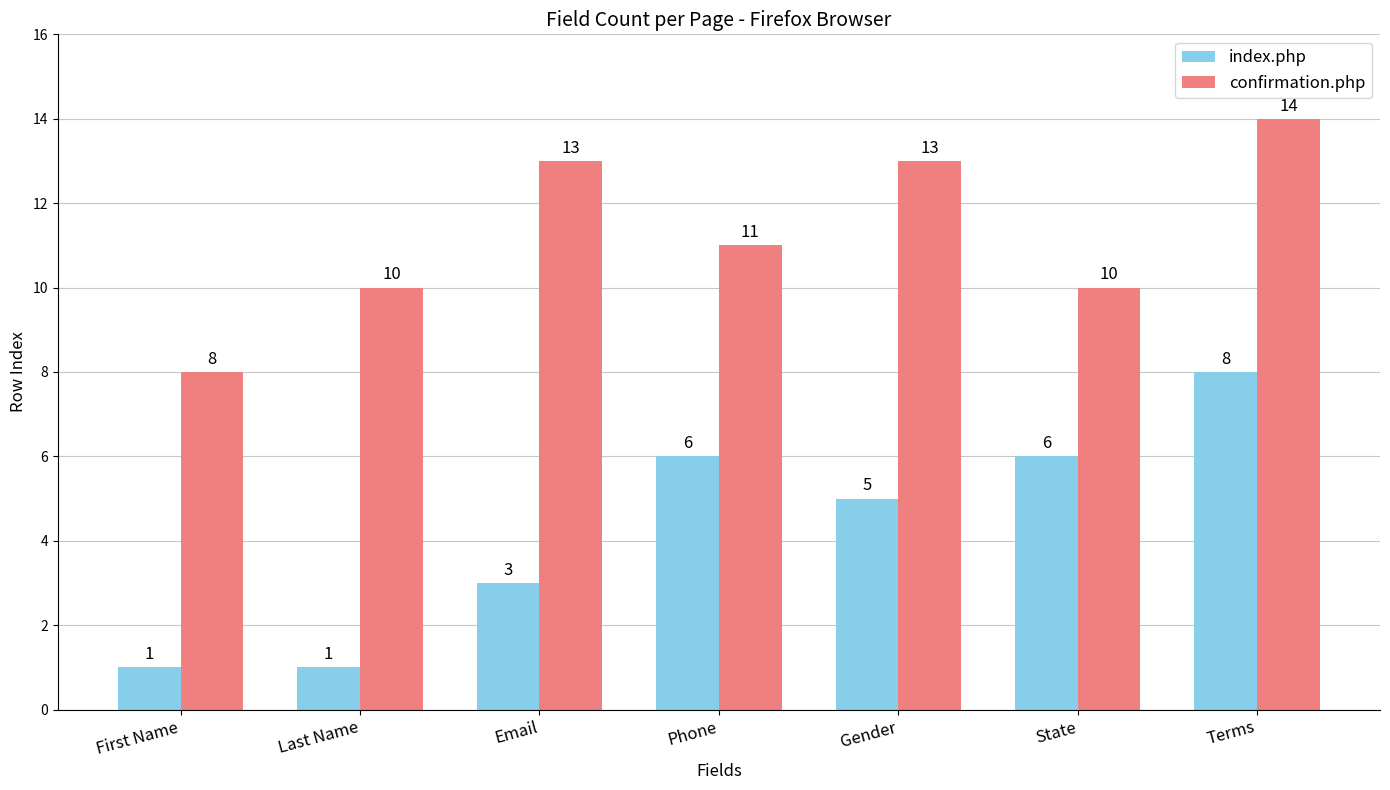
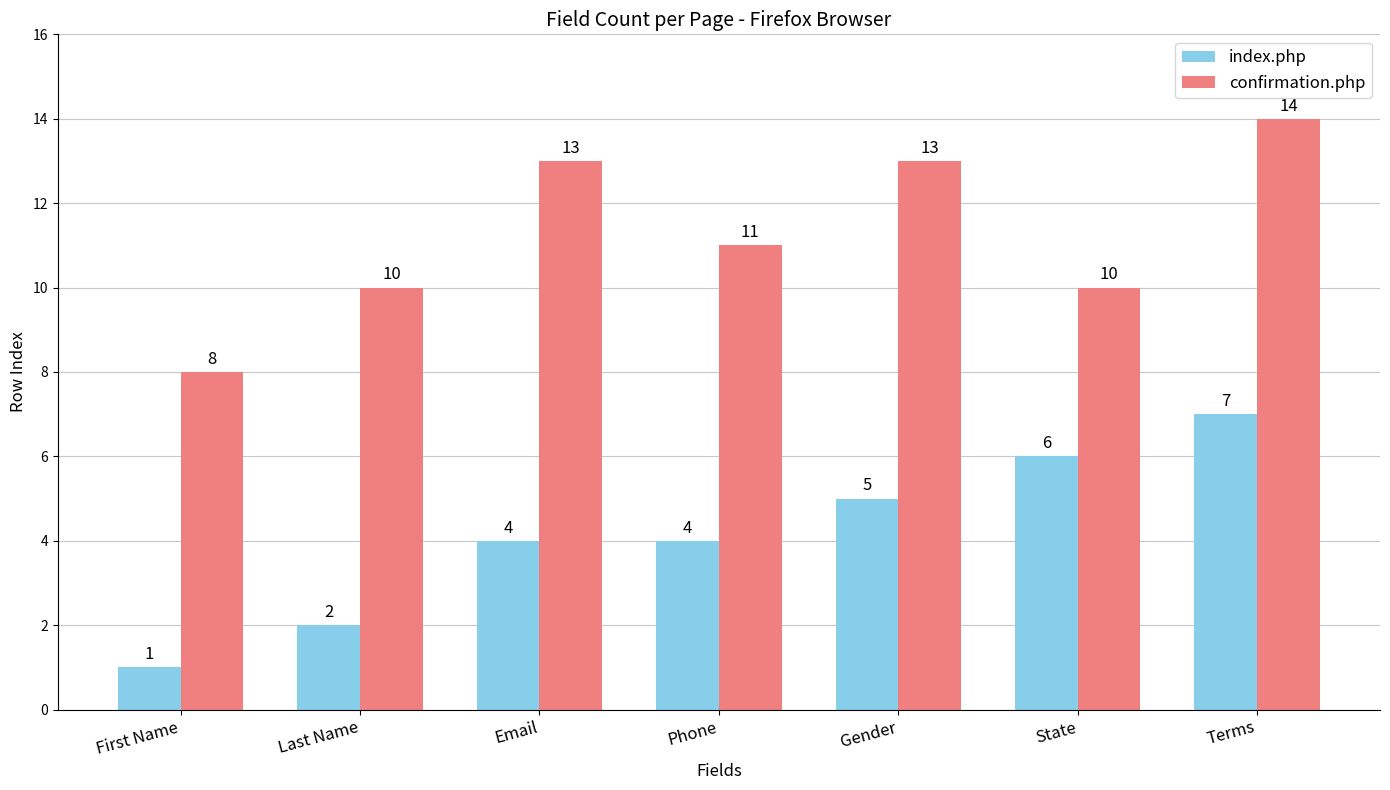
index.php, Last Name: 1 -> 2
index.php, Email: 3 -> 4
index.php, Phone: 6 -> 4
index.php, Terms: 8 -> 7
